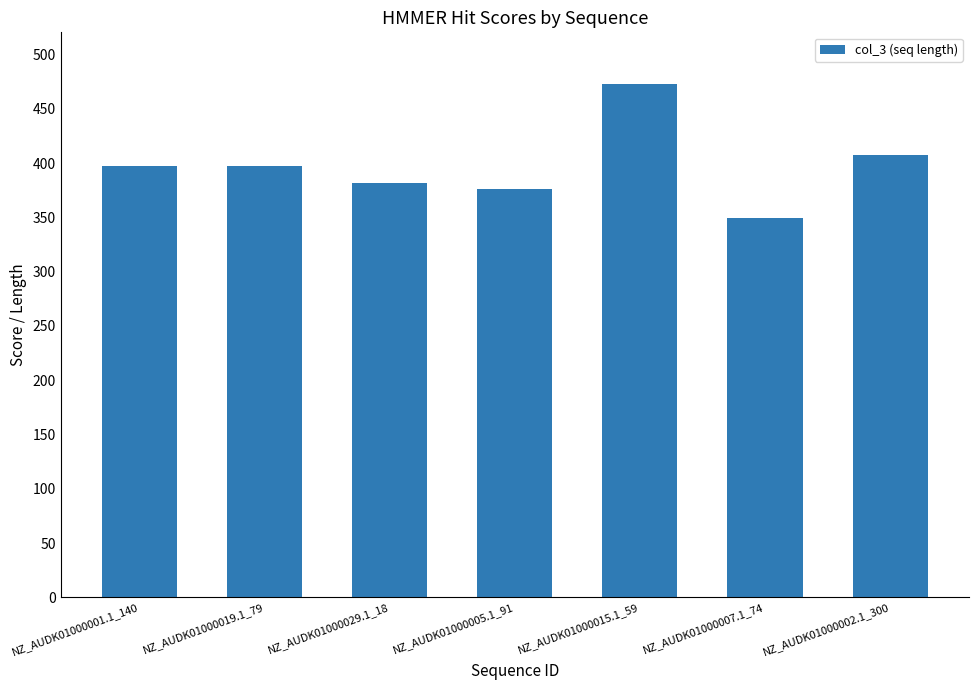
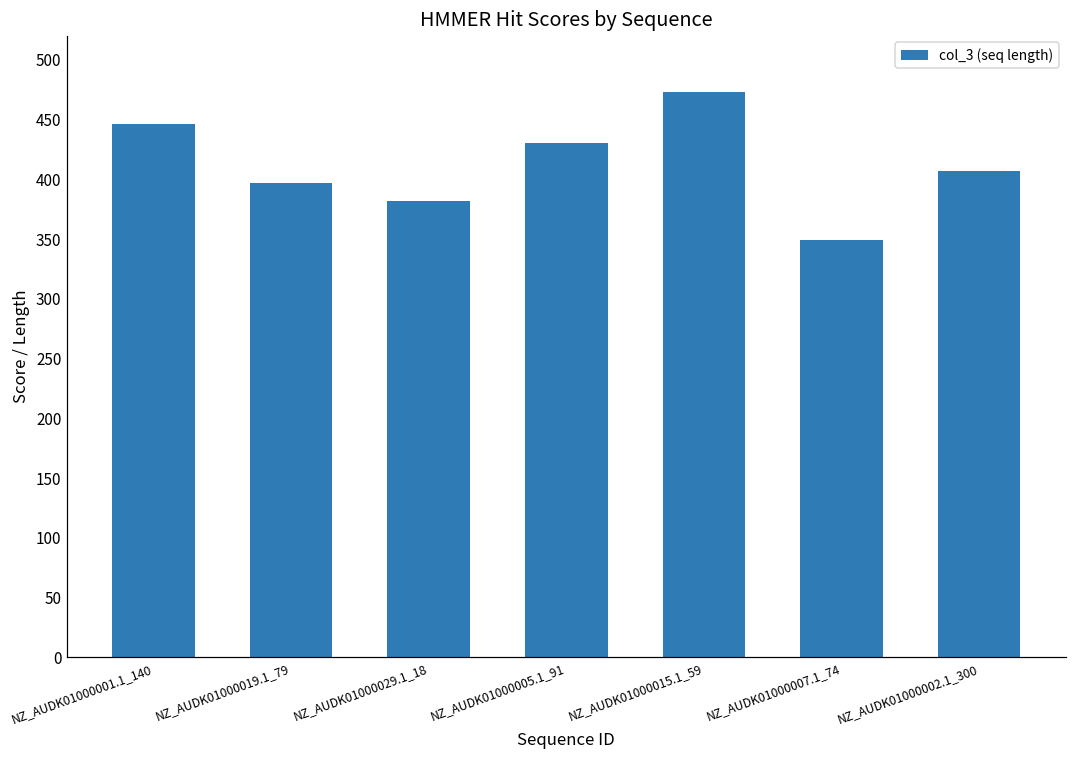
NZ_AUDK01000001.1_140: 397 -> 446
NZ_AUDK01000005.1_91: 376 -> 430
